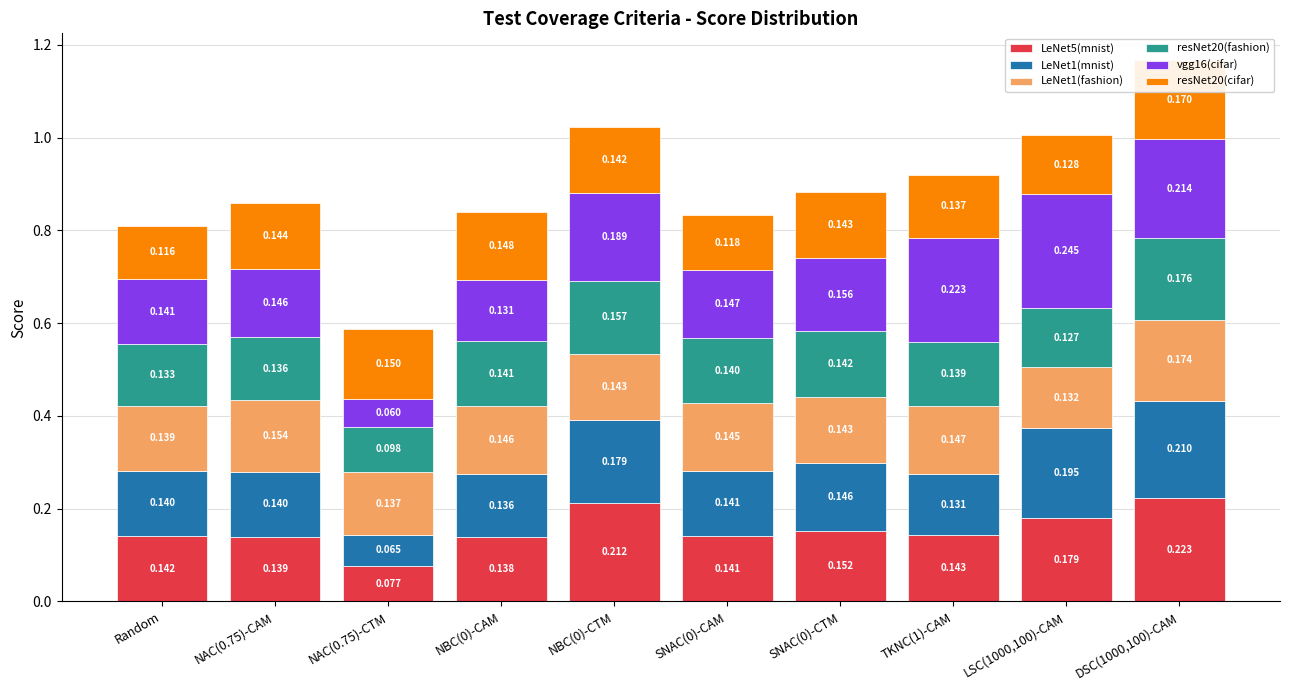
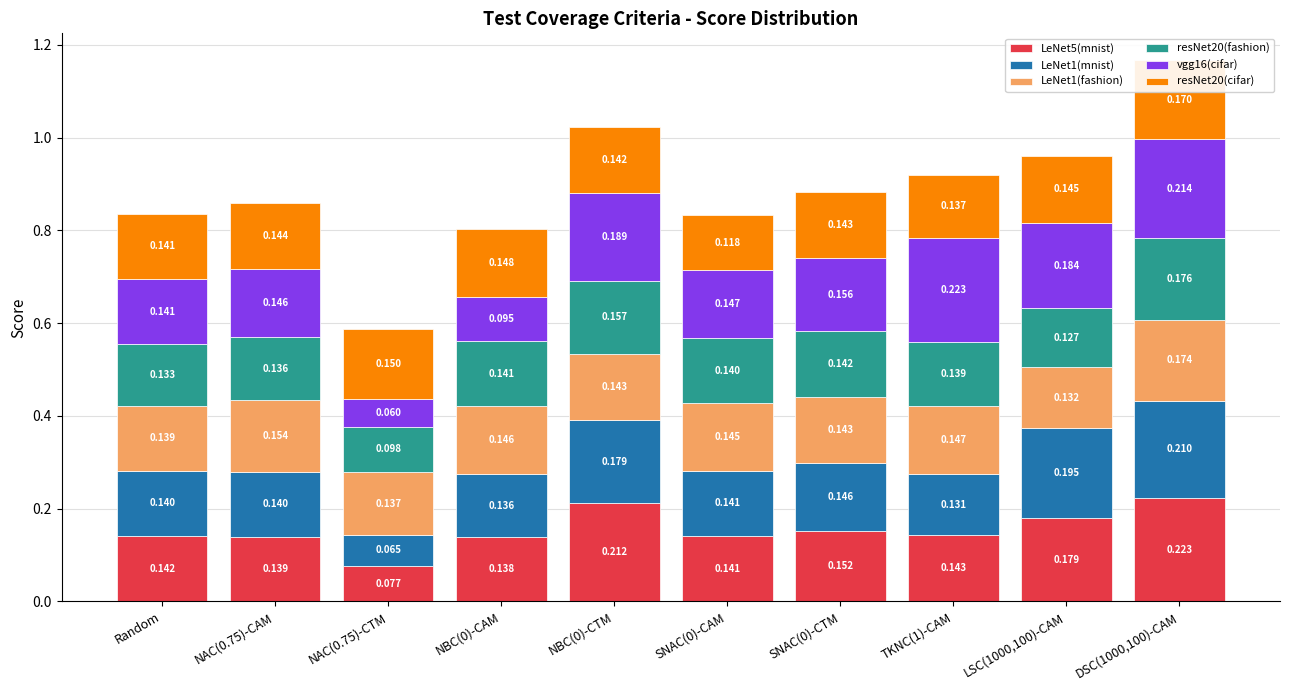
resNet20(cifar), Random: 0.116 -> 0.141
vgg16(cifar), NBC(0)-CAM: 0.131 -> 0.095
vgg16(cifar), LSC(1000,100)-CAM: 0.245 -> 0.184
resNet20(cifar), LSC(1000,100)-CAM: 0.128 -> 0.145
